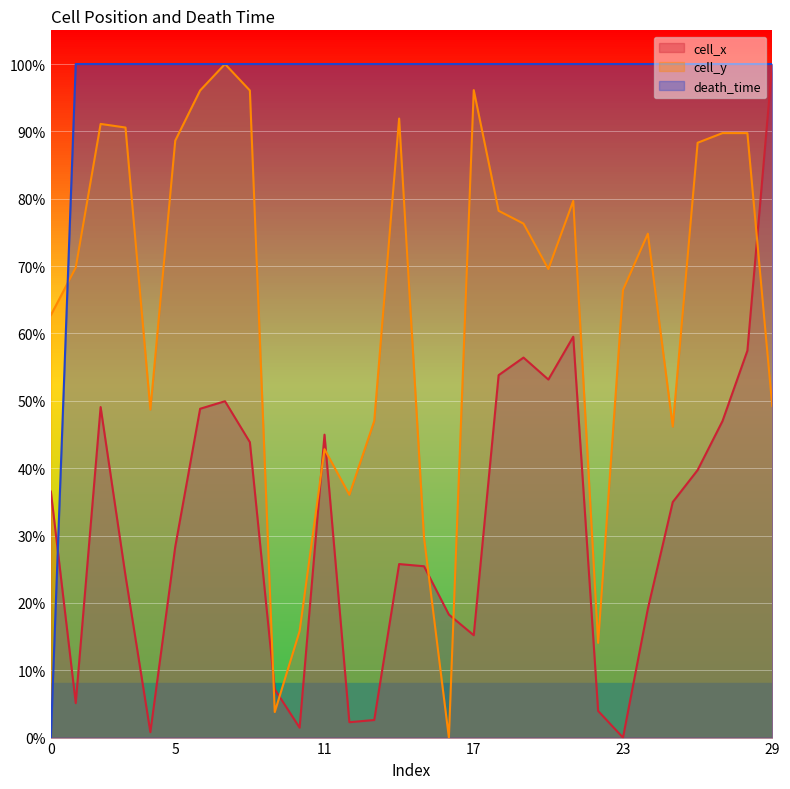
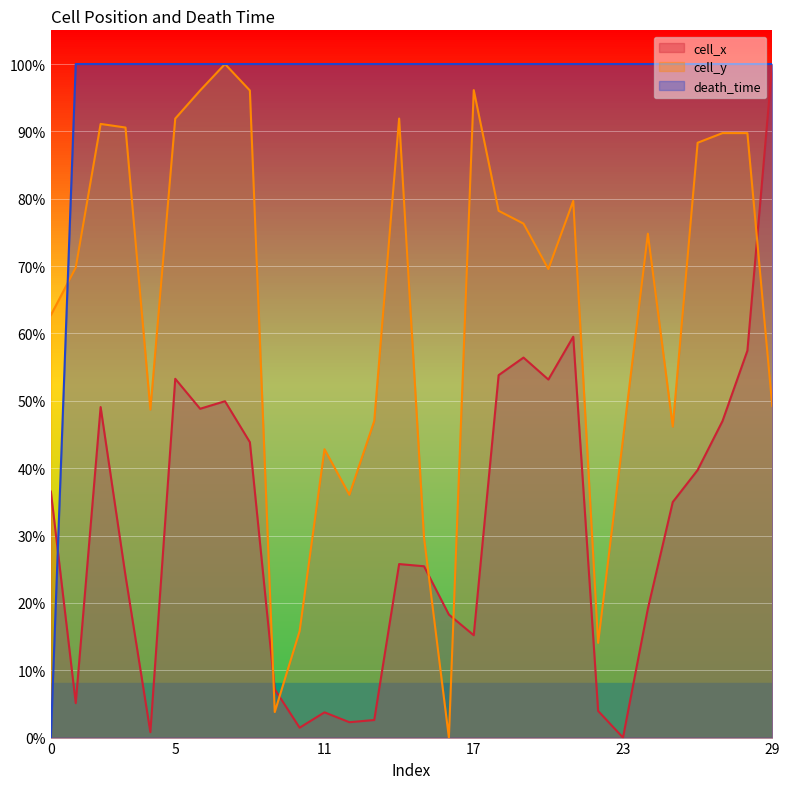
cell_x, 5: 28% -> 53%
cell_y, 5: 89% -> 92%
cell_x, 11: 45% -> 4%
cell_y, 23: 66% -> 44%
